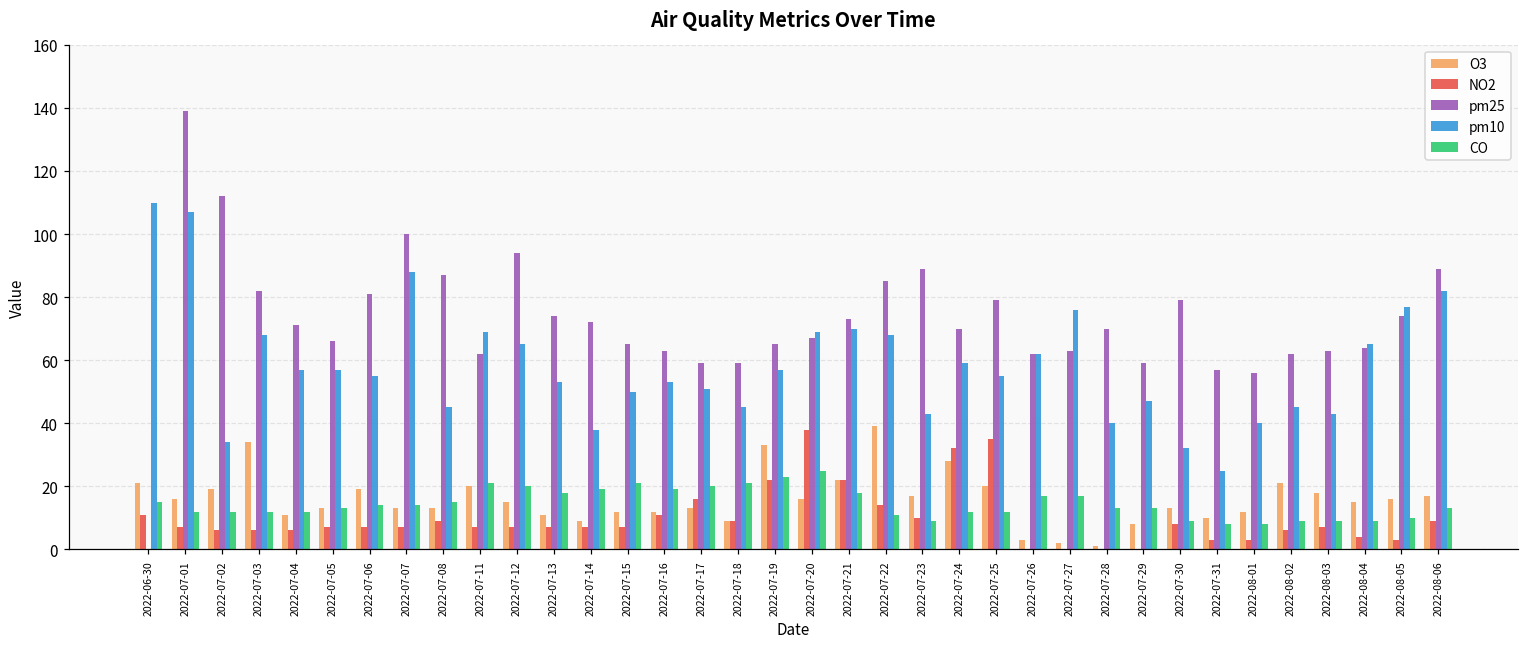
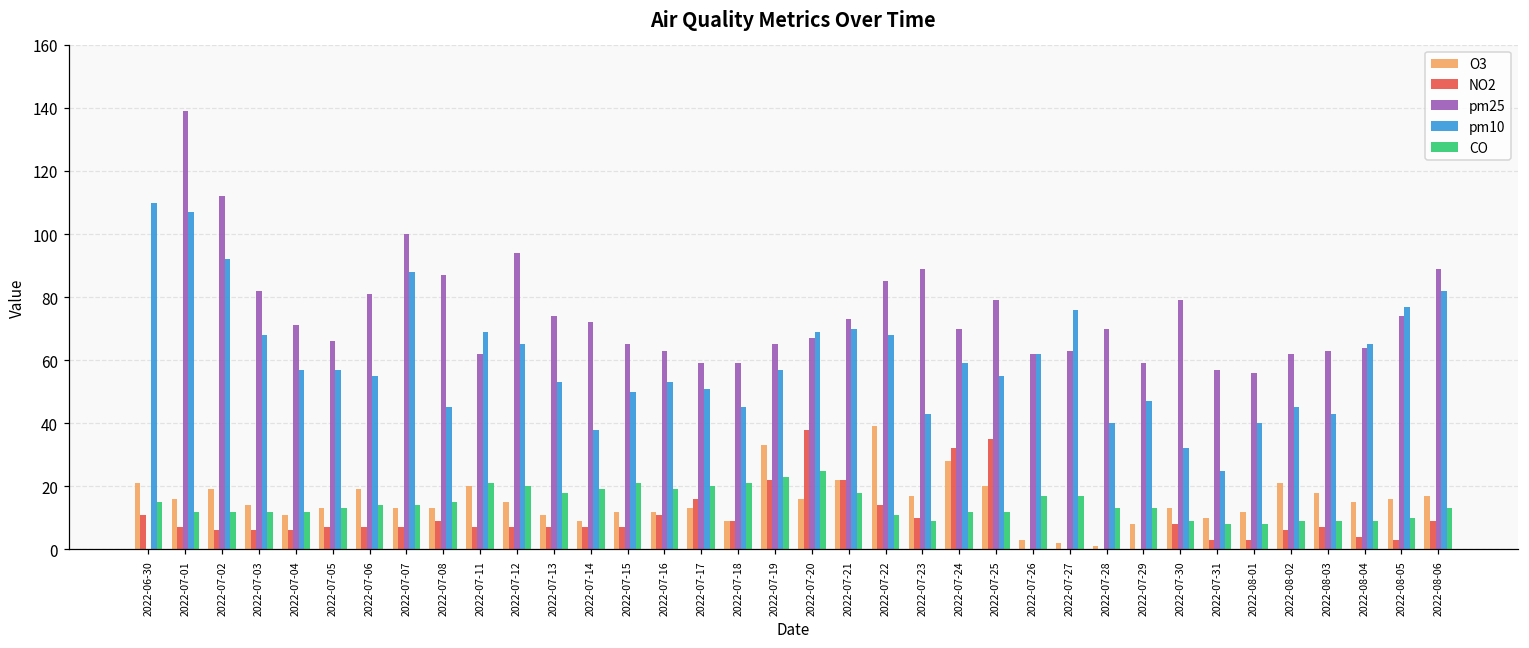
pm10, 2022-07-02: 34 -> 92
O3, 2022-07-03: 34 -> 14
